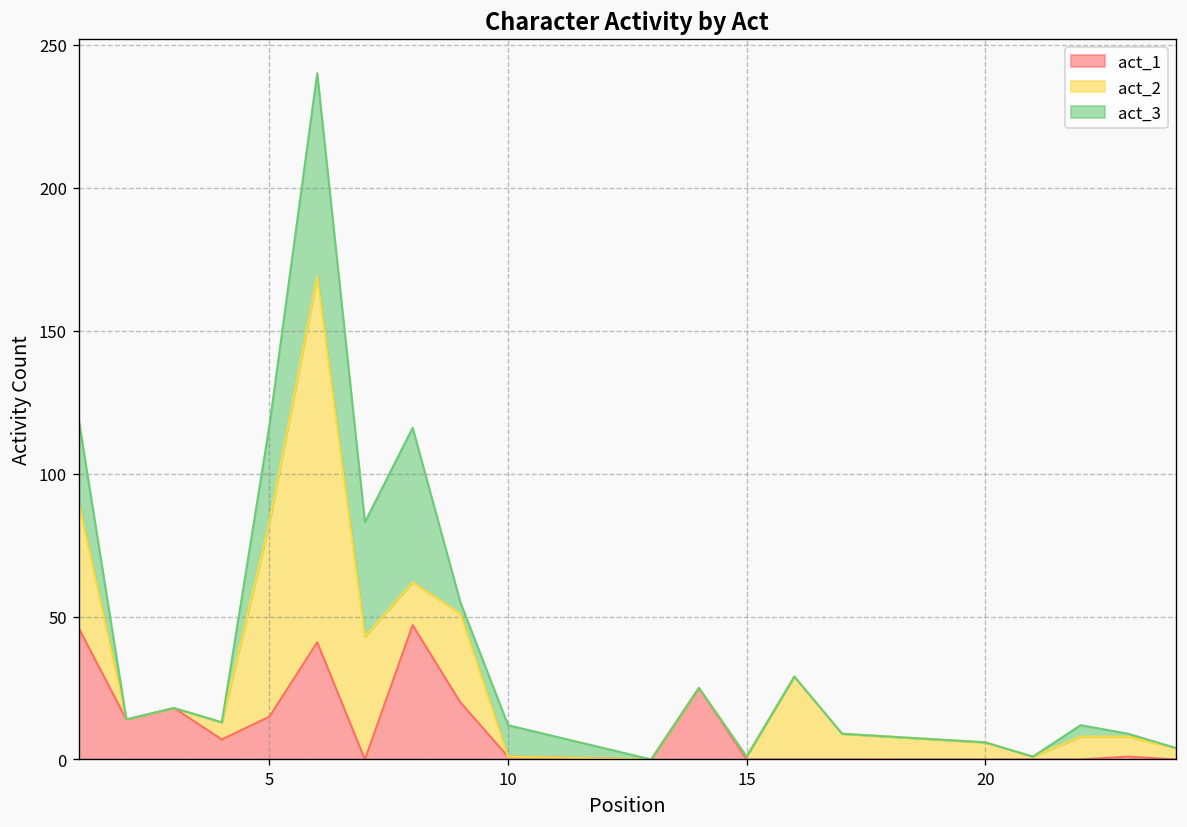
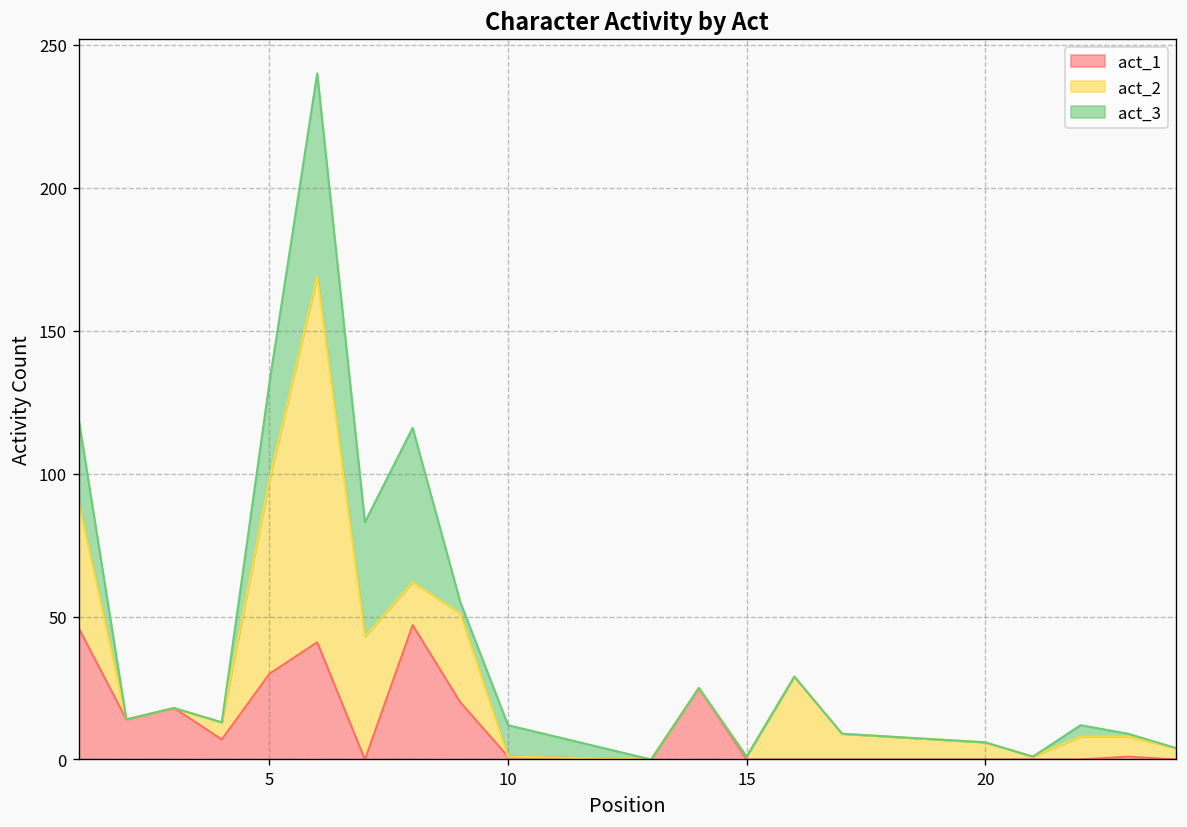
act_1, 5: 15 -> 30
